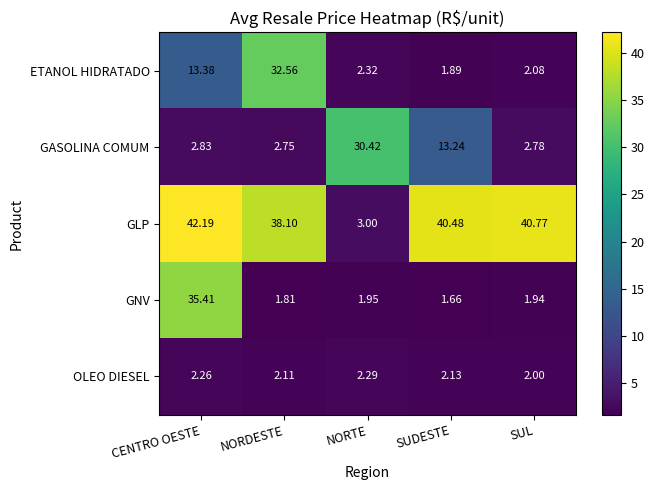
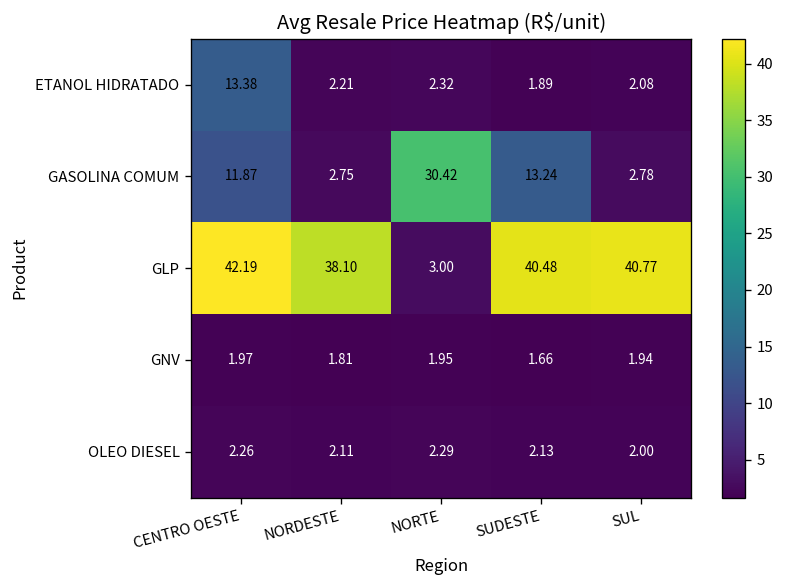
ETANOL HIDRATADO, NORDESTE: 32.56 -> 2.21
GASOLINA COMUM, CENTRO OESTE: 2.83 -> 11.87
GNV, CENTRO OESTE: 35.41 -> 1.97
